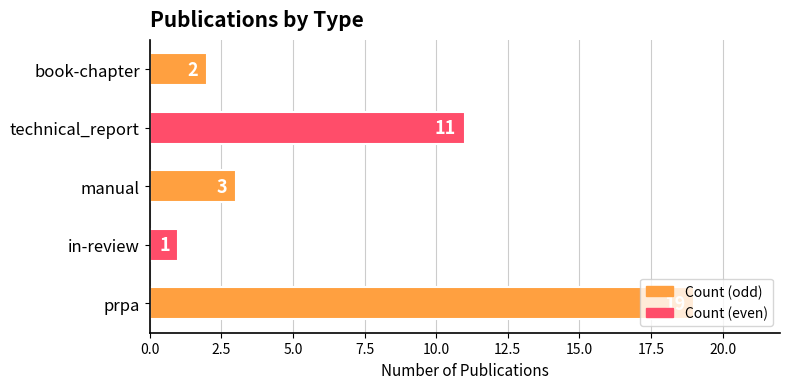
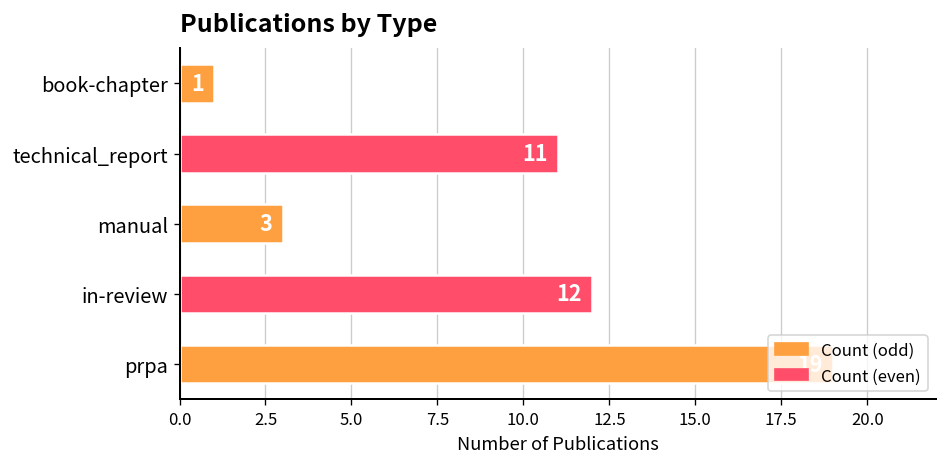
book-chapter: 2 -> 1
in-review: 1 -> 12
